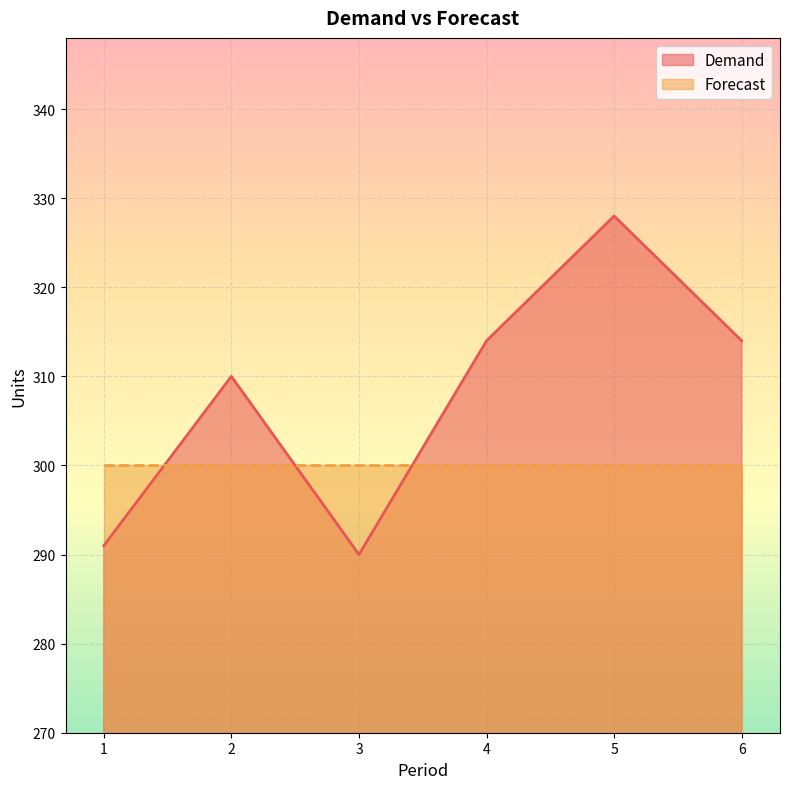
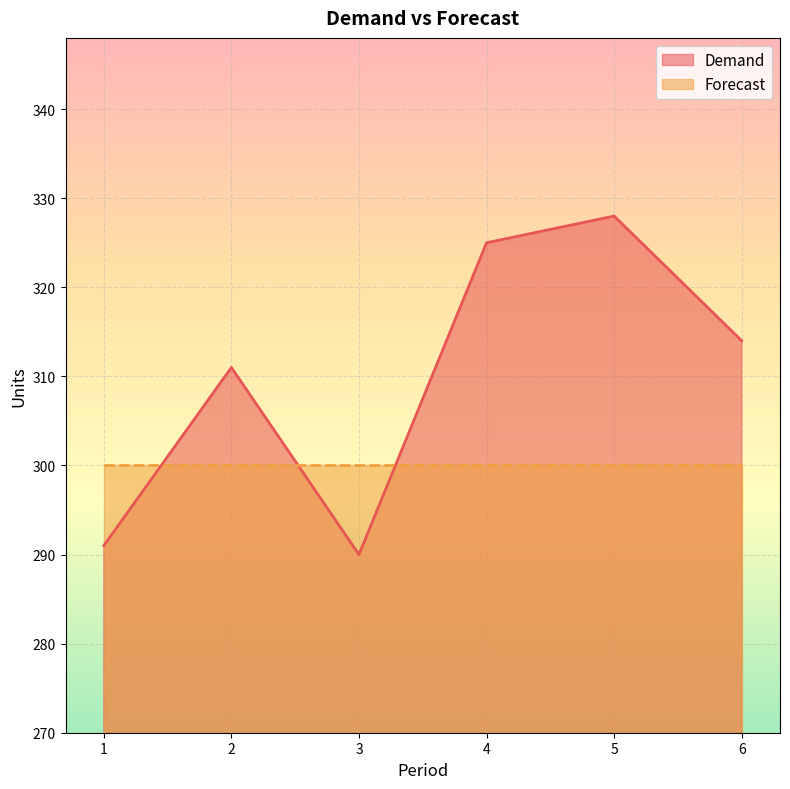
Demand, 2: 310 -> 311
Demand, 4: 314 -> 325
